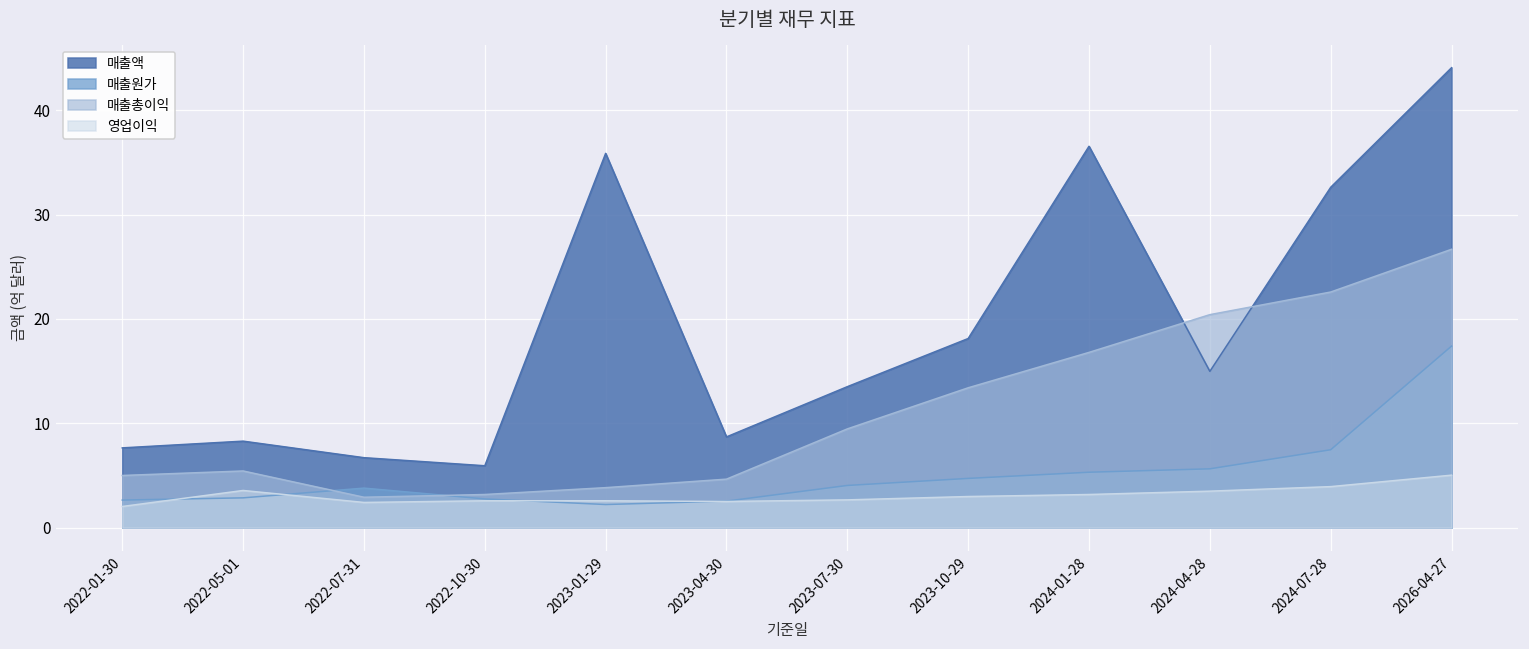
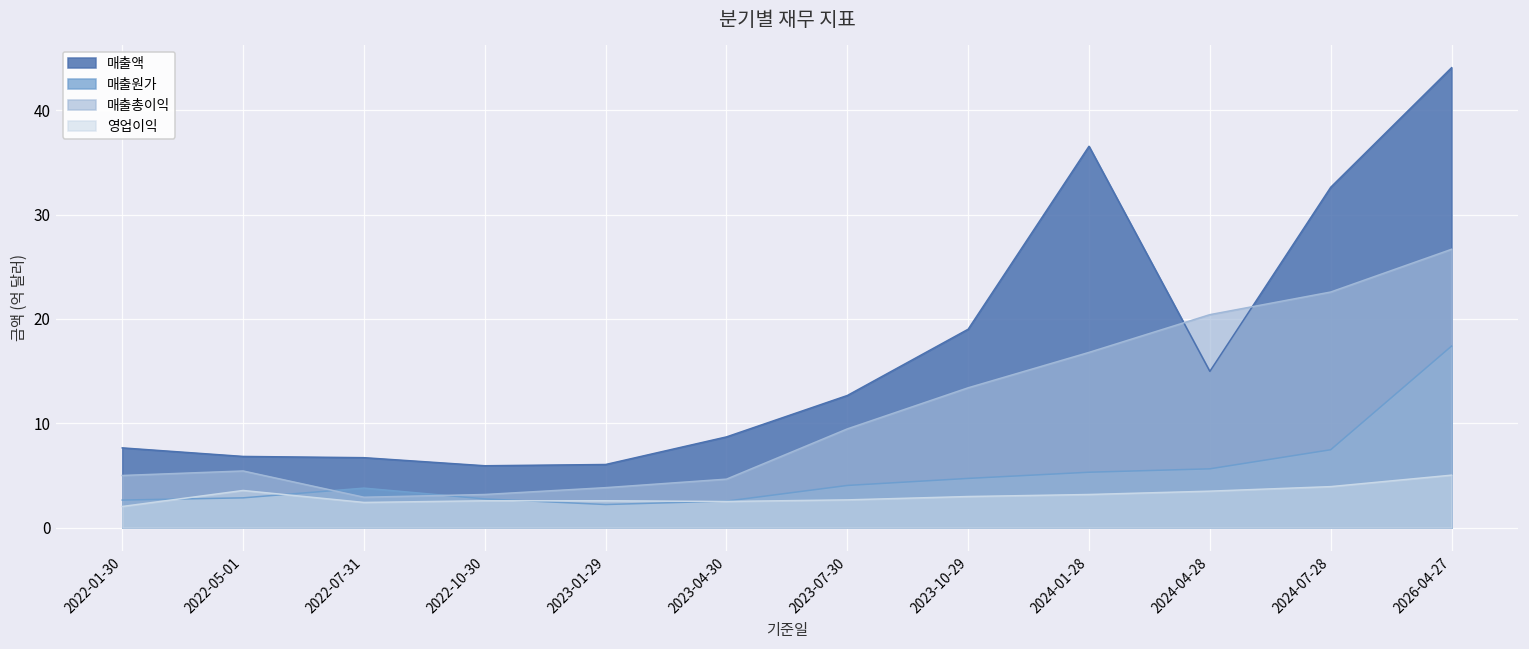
매출액, 2022-05-01: 8 -> 7
매출액, 2023-01-29: 36 -> 6
매출액, 2023-07-30: 14 -> 13
매출액, 2023-10-29: 18 -> 19
